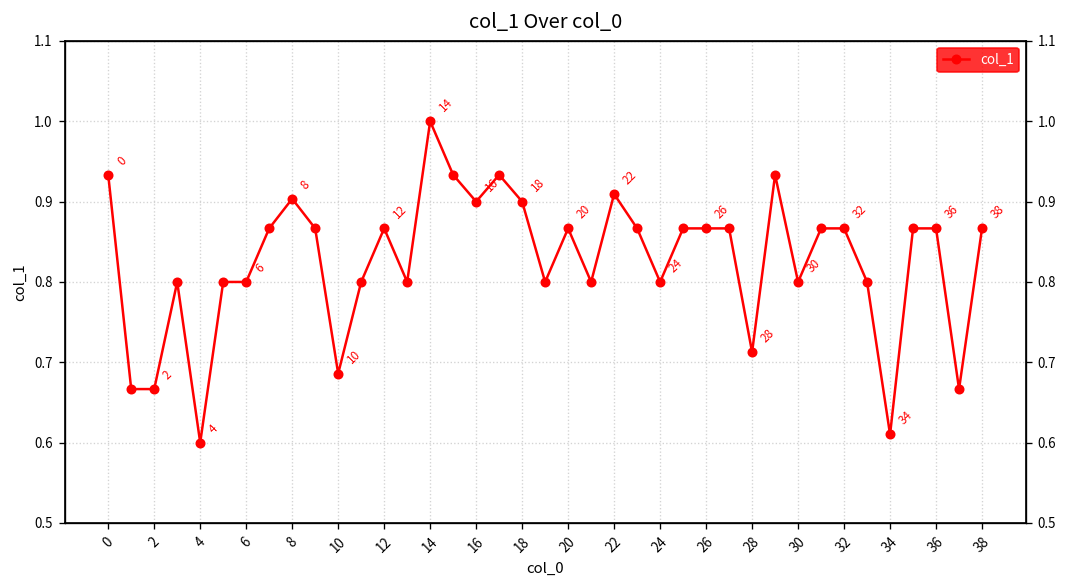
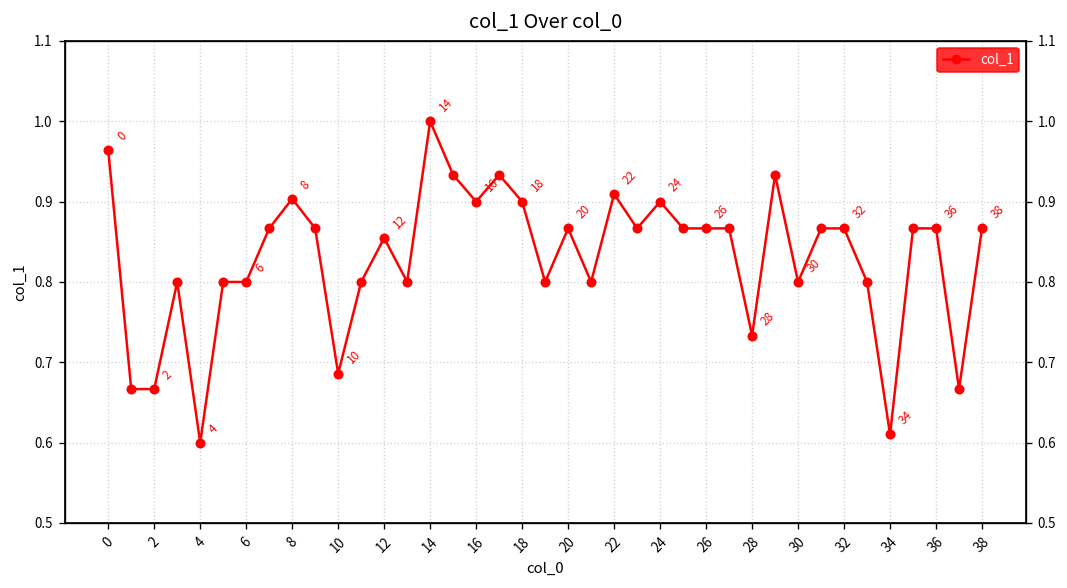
0: 0.93 -> 0.96
12: 0.87 -> 0.85
24: 0.8 -> 0.9
28: 0.71 -> 0.73
